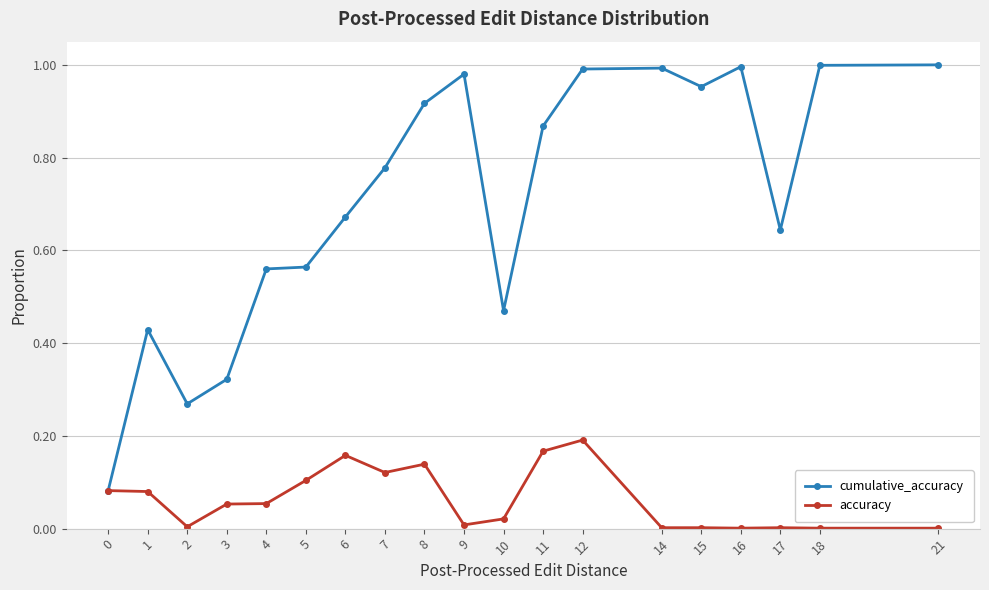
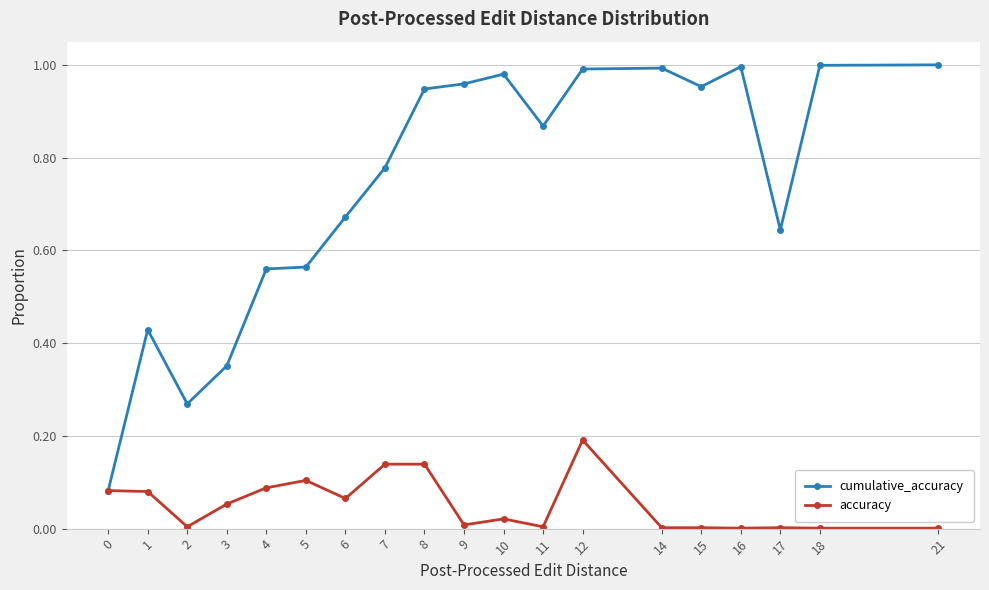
cumulative_accuracy, 3: 0.32 -> 0.35
accuracy, 4: 0.05 -> 0.09
accuracy, 6: 0.16 -> 0.07
accuracy, 7: 0.12 -> 0.14
cumulative_accuracy, 8: 0.92 -> 0.95
cumulative_accuracy, 9: 0.98 -> 0.96
cumulative_accuracy, 10: 0.47 -> 0.98
accuracy, 11: 0.17 -> 0.00
